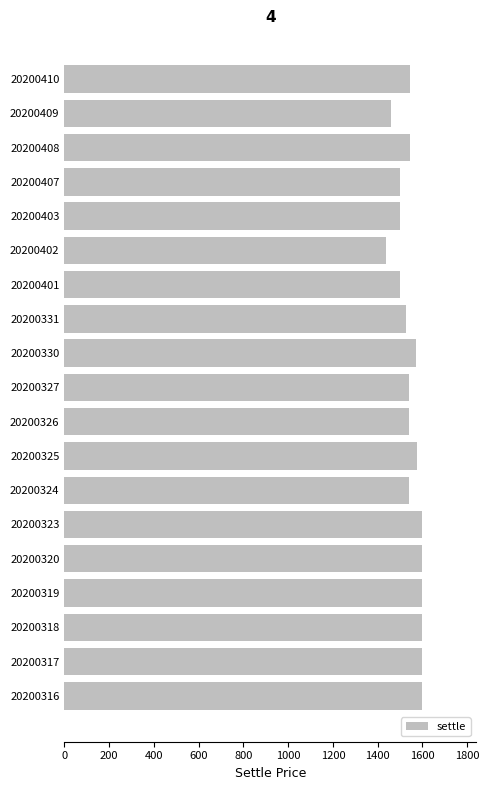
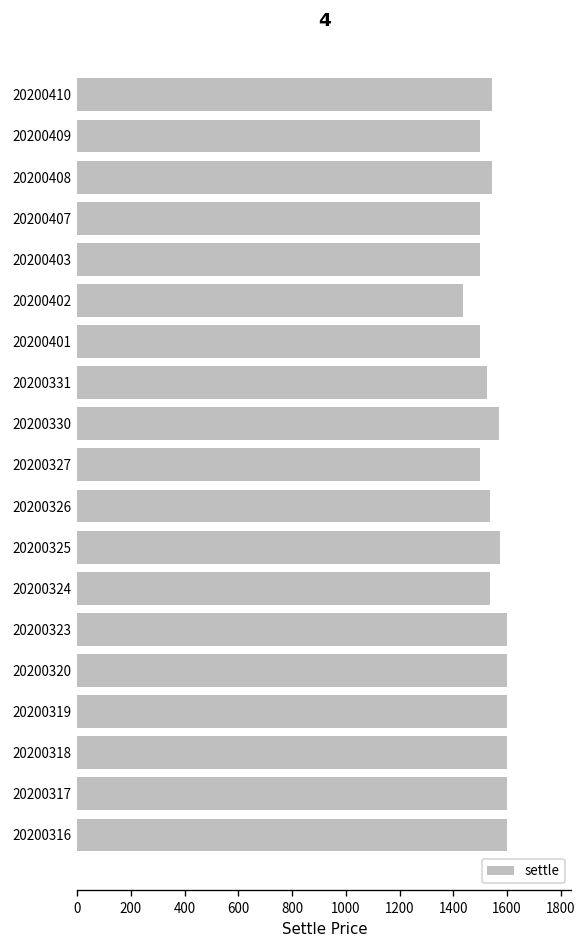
20200409: 1460 -> 1500
20200327: 1540 -> 1500
